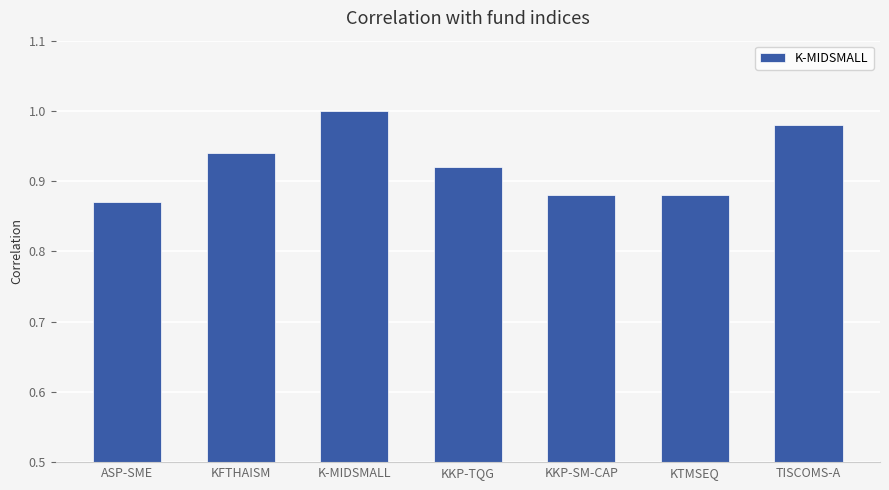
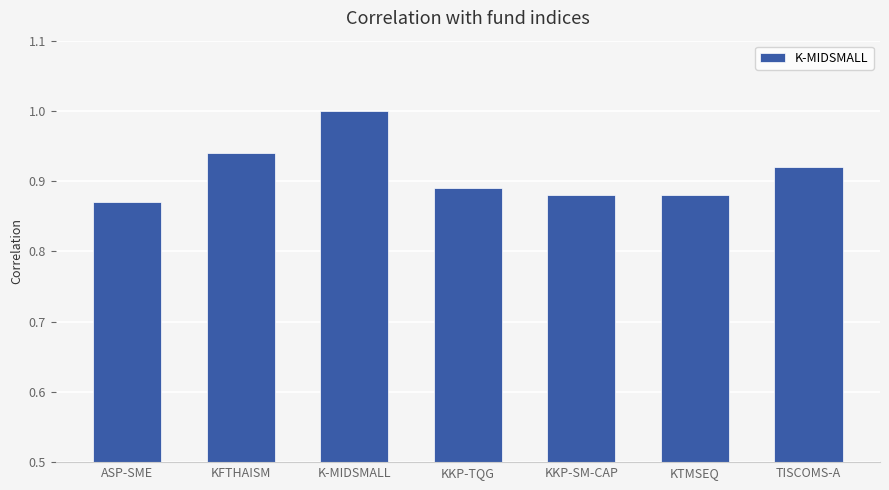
KKP-TQG: 0.92 -> 0.89
TISCOMS-A: 0.98 -> 0.92
